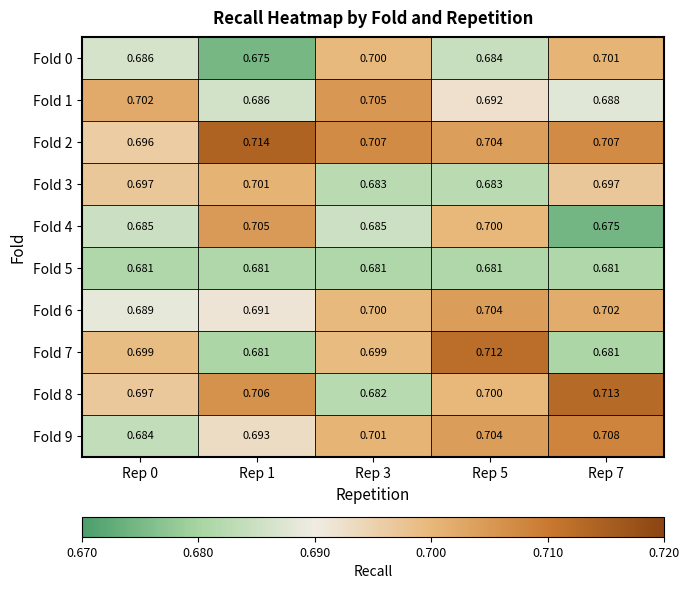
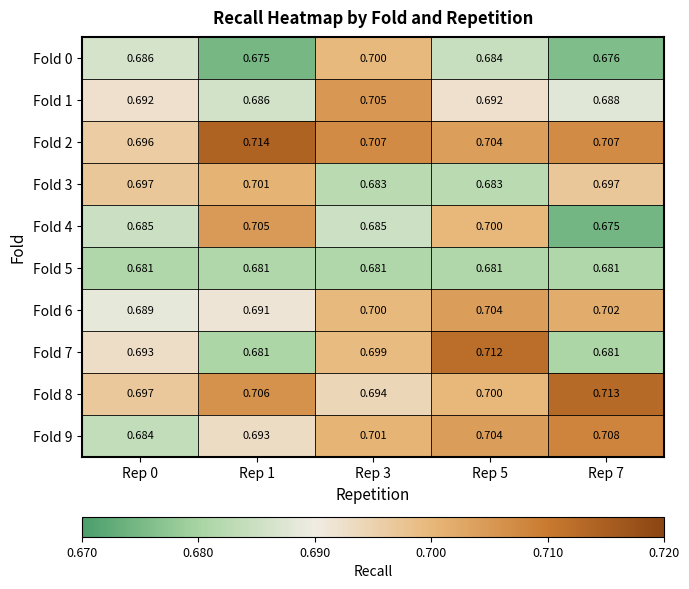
Fold 0, Rep 7: 0.701 -> 0.676
Fold 1, Rep 0: 0.702 -> 0.692
Fold 7, Rep 0: 0.699 -> 0.693
Fold 8, Rep 3: 0.682 -> 0.694
